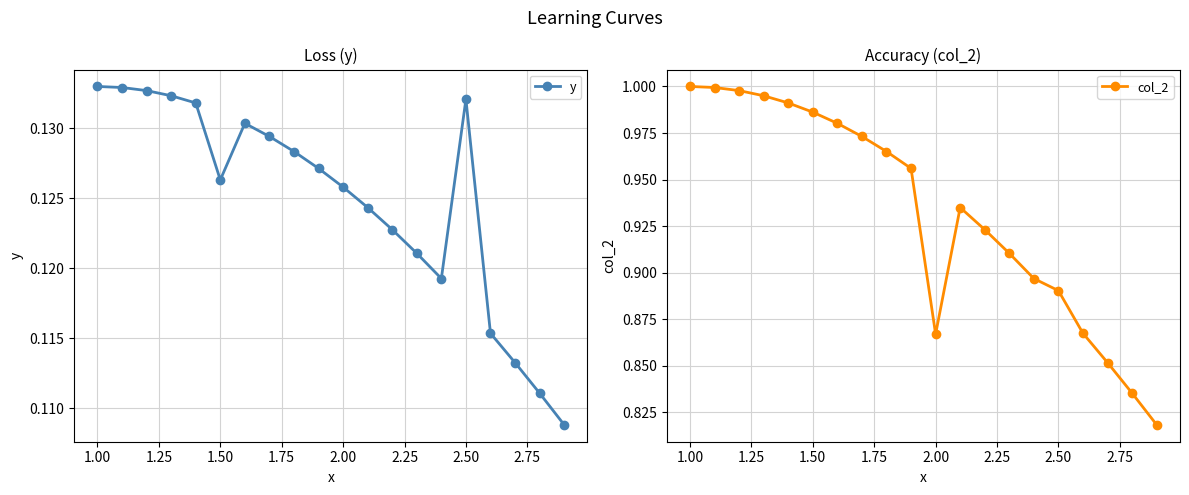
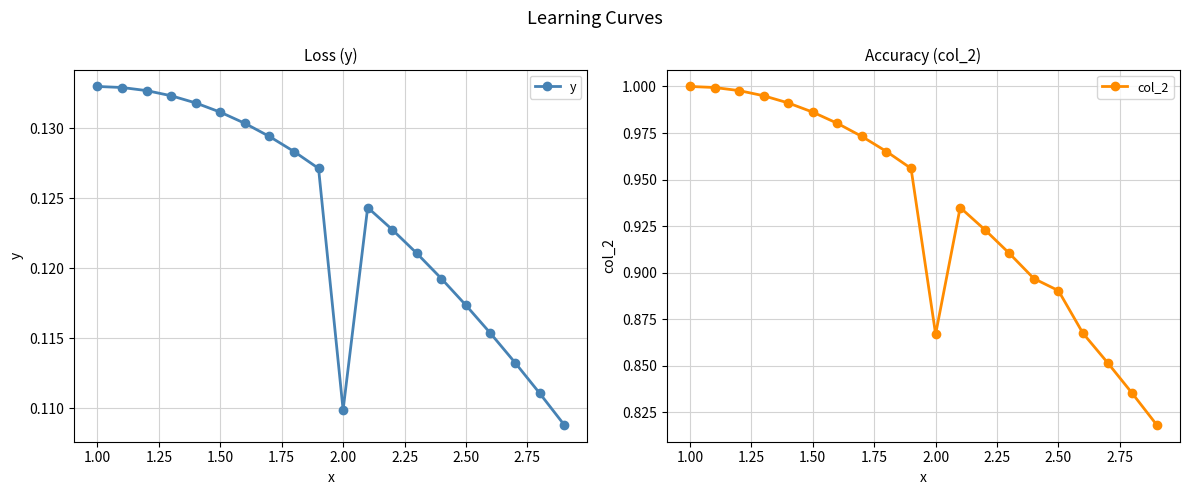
Loss (y), 1.50: 0.1263 -> 0.1311
Loss (y), 2.00: 0.1258 -> 0.1099
Loss (y), 2.50: 0.1321 -> 0.1174
